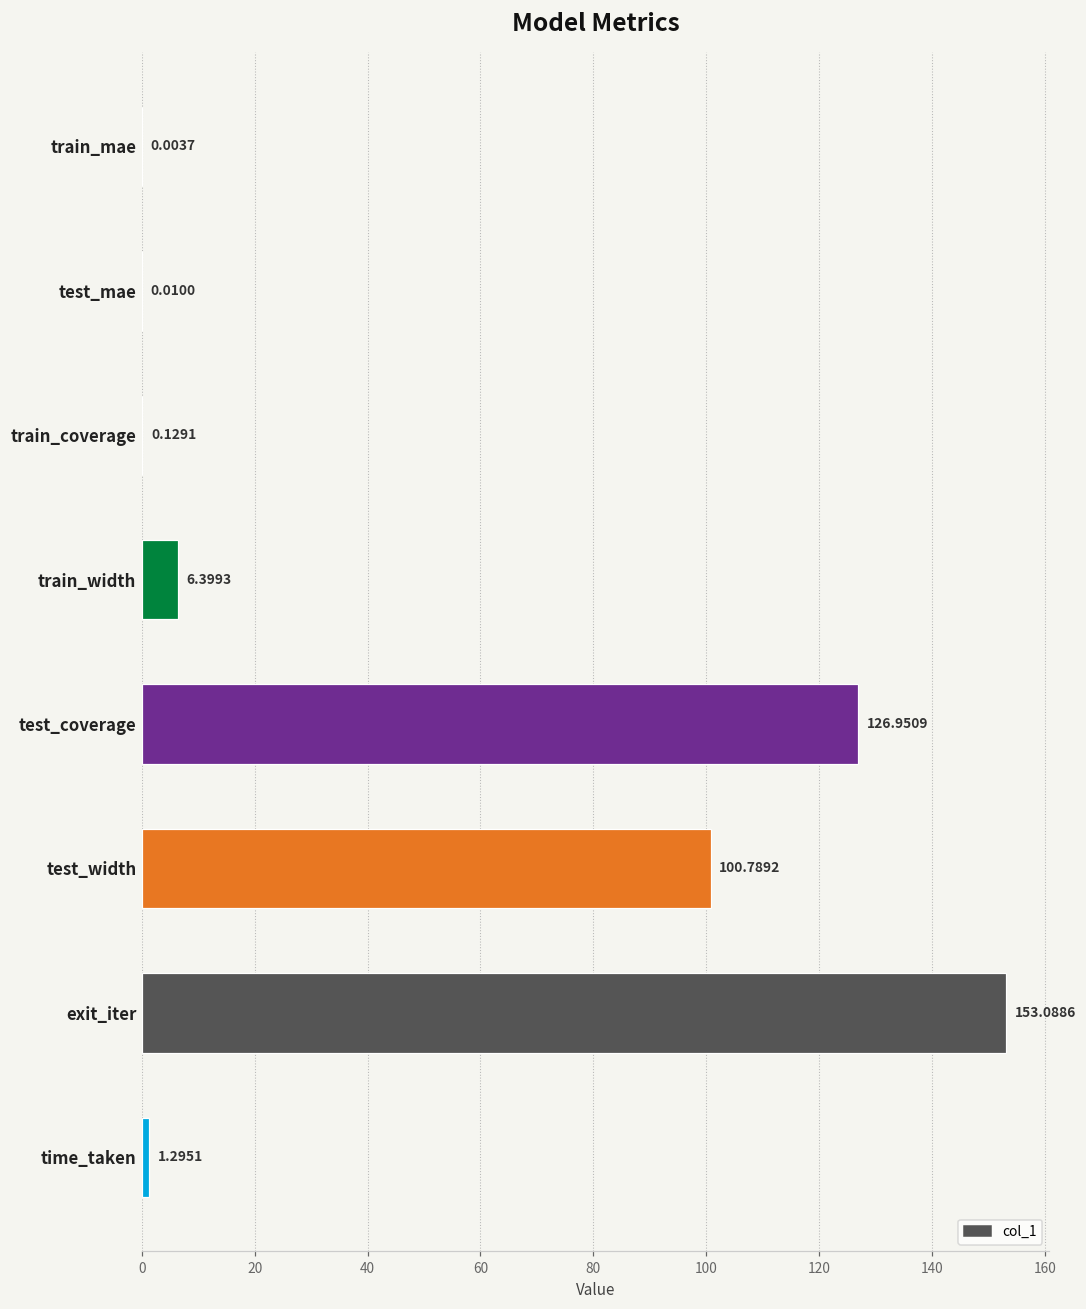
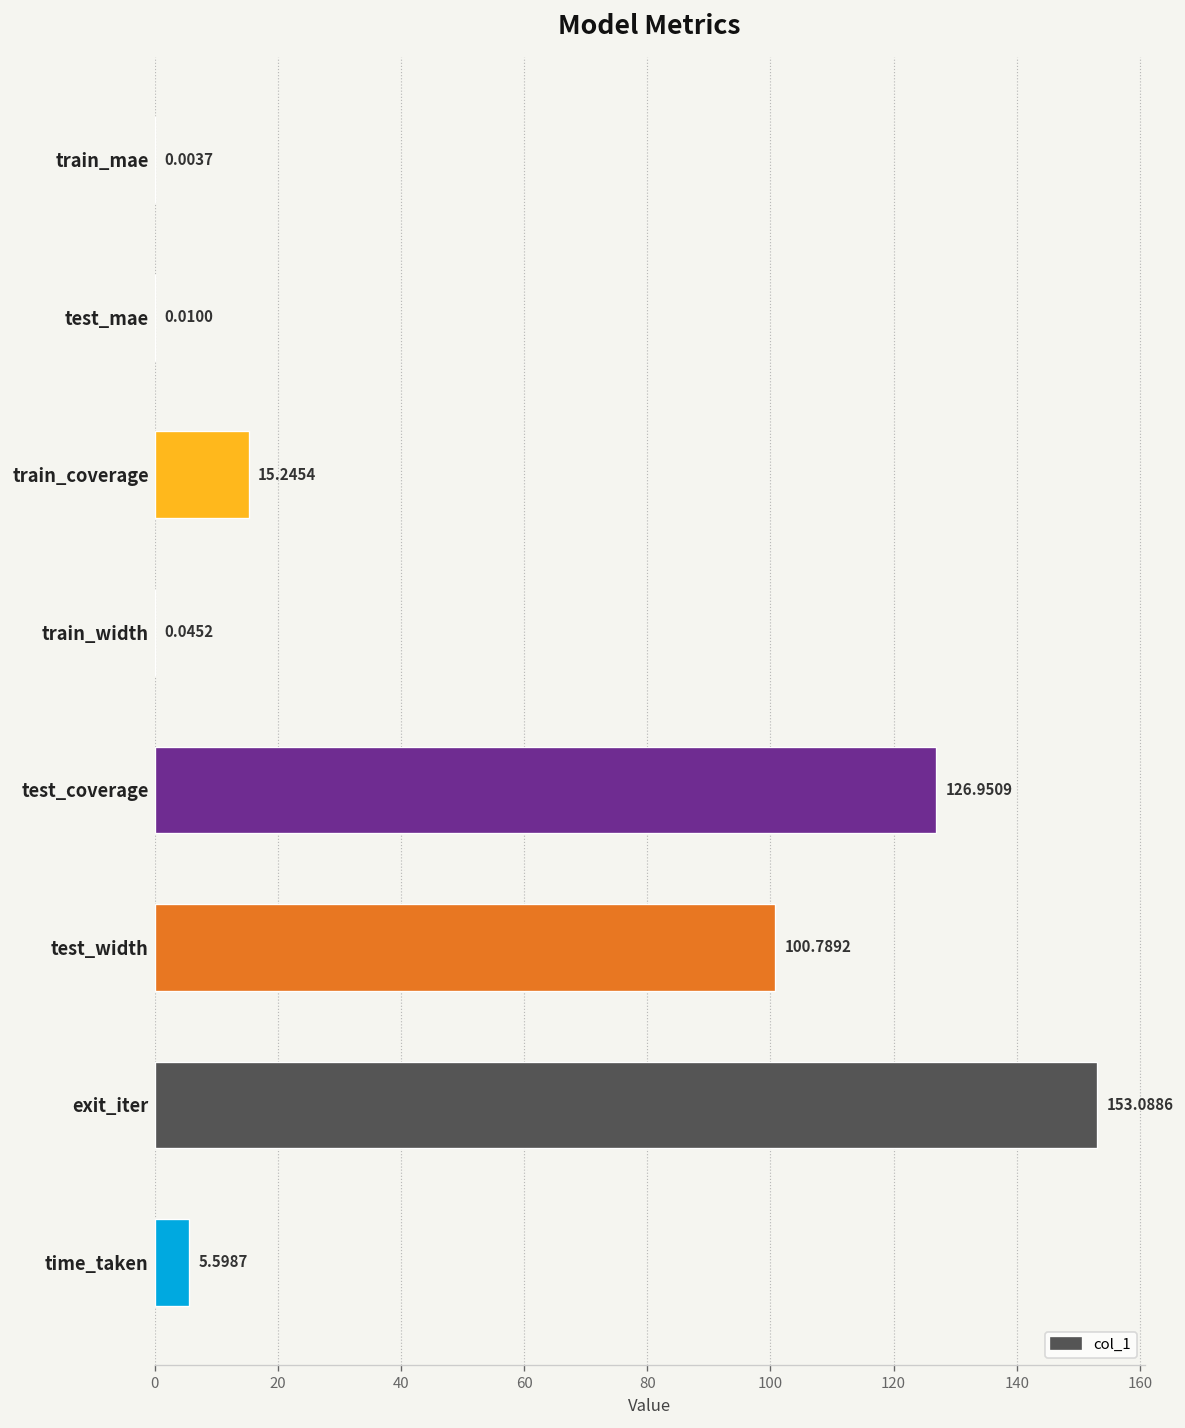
train_coverage: 0.1291 -> 15.2454
train_width: 6.3993 -> 0.0452
time_taken: 1.2951 -> 5.5987
